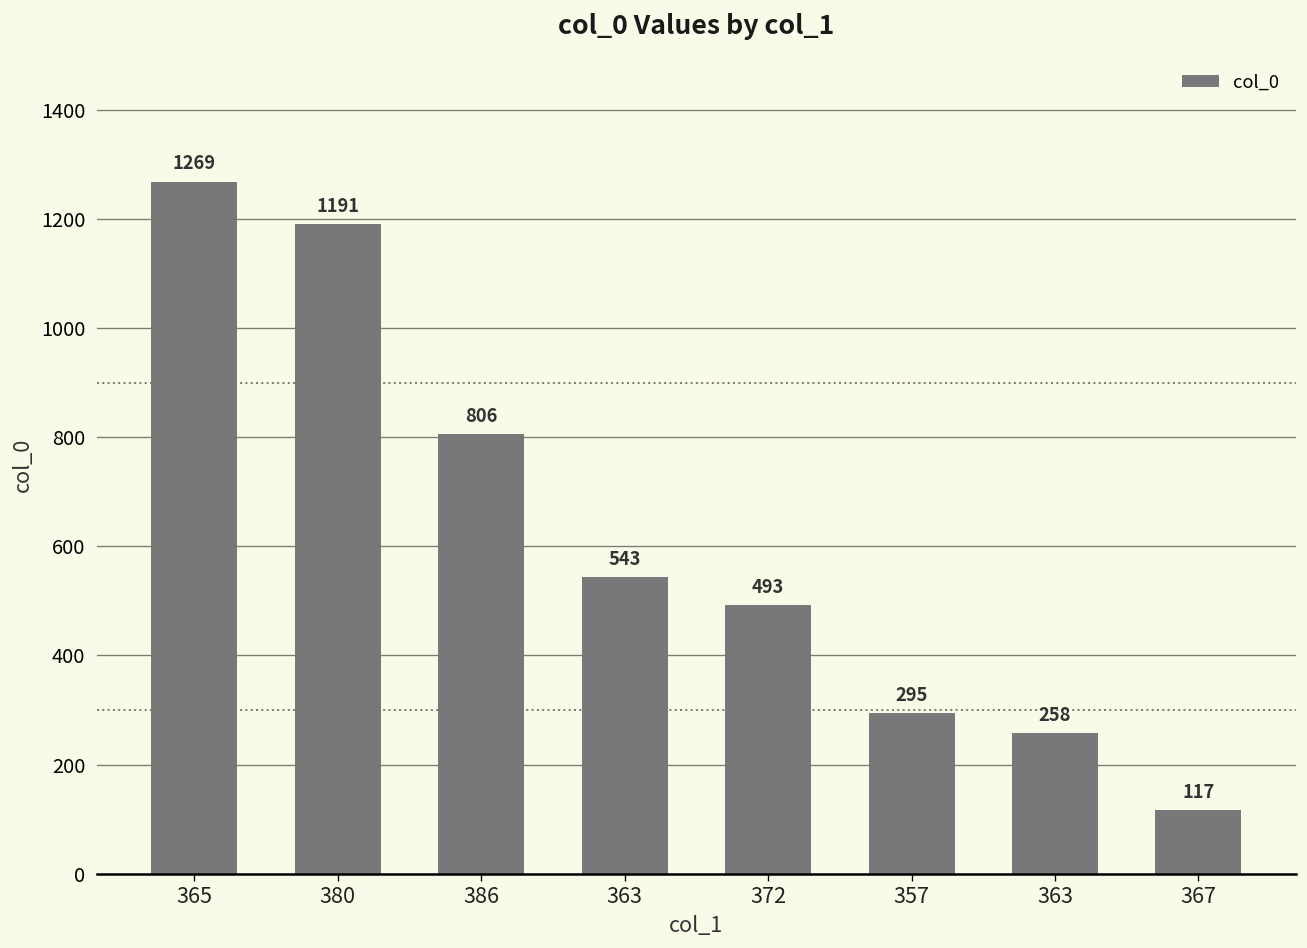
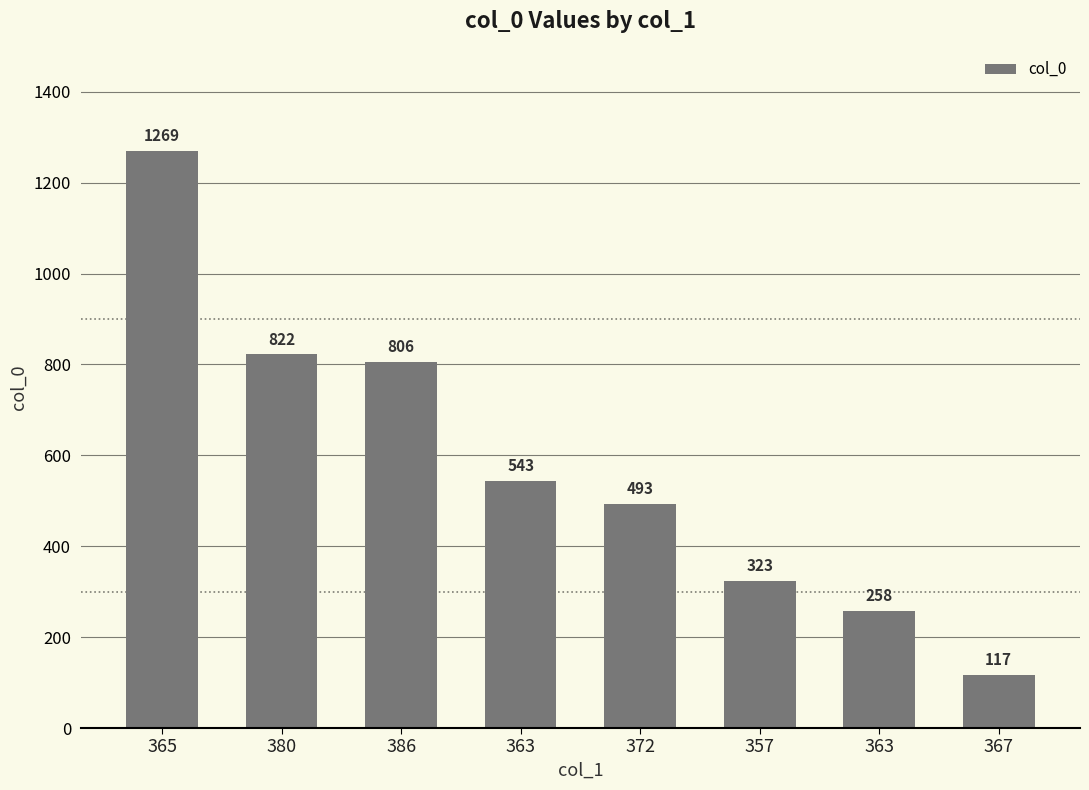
380: 1191 -> 822
357: 295 -> 323
